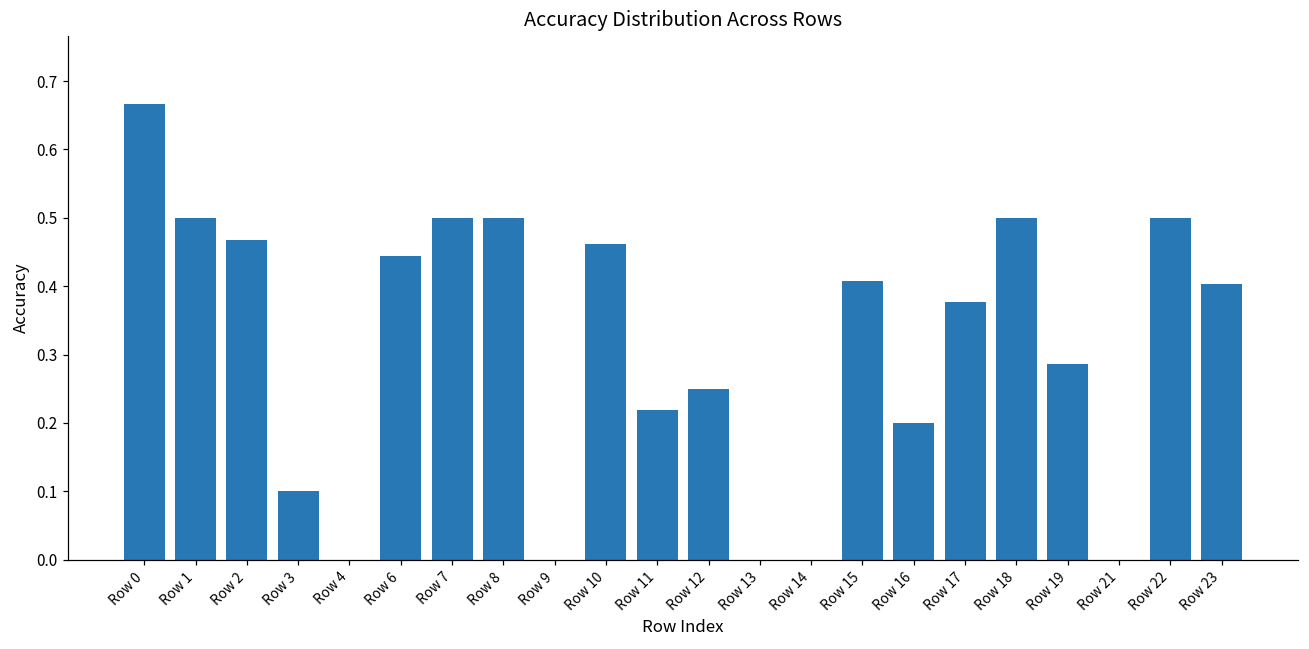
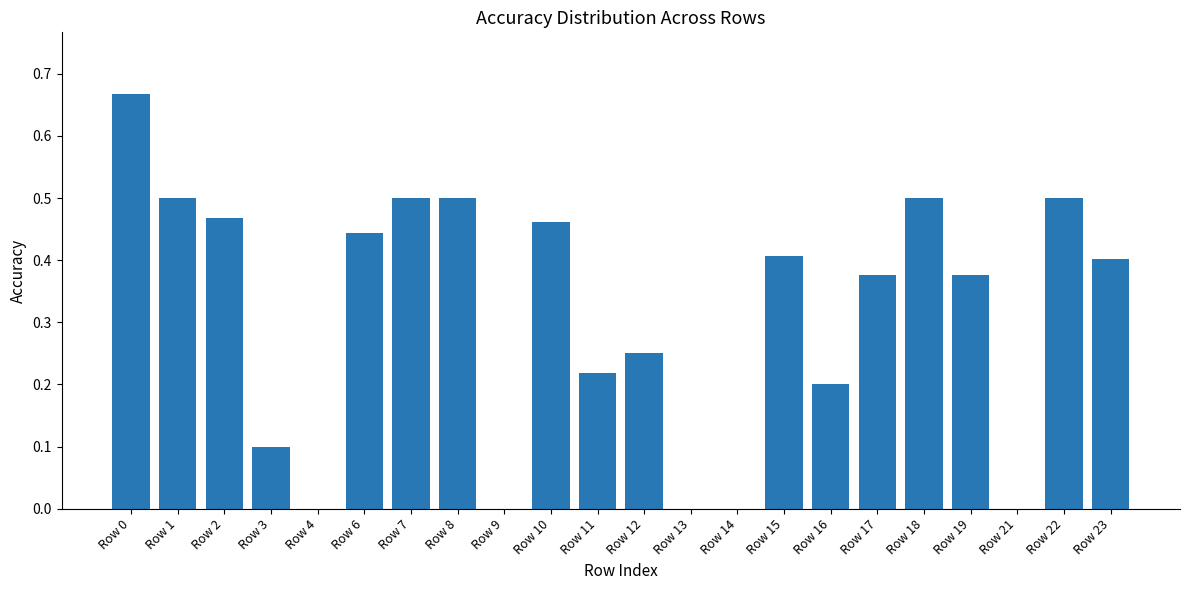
Row 19: 0.29 -> 0.38
